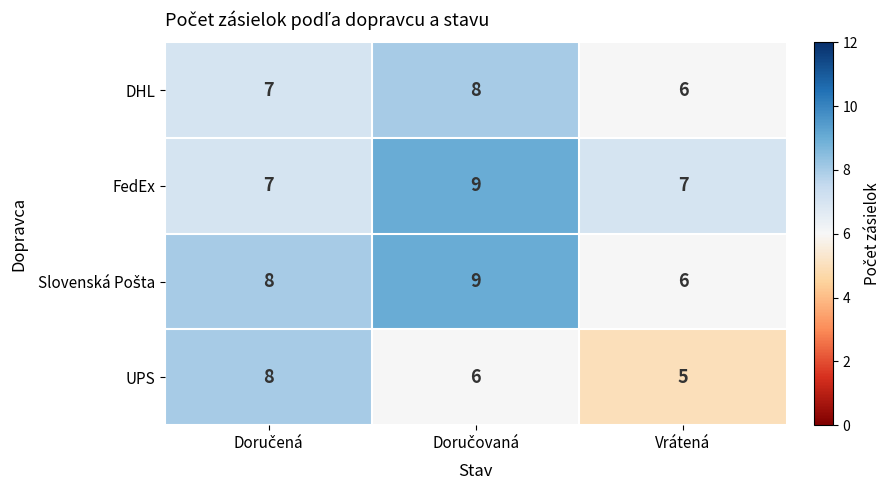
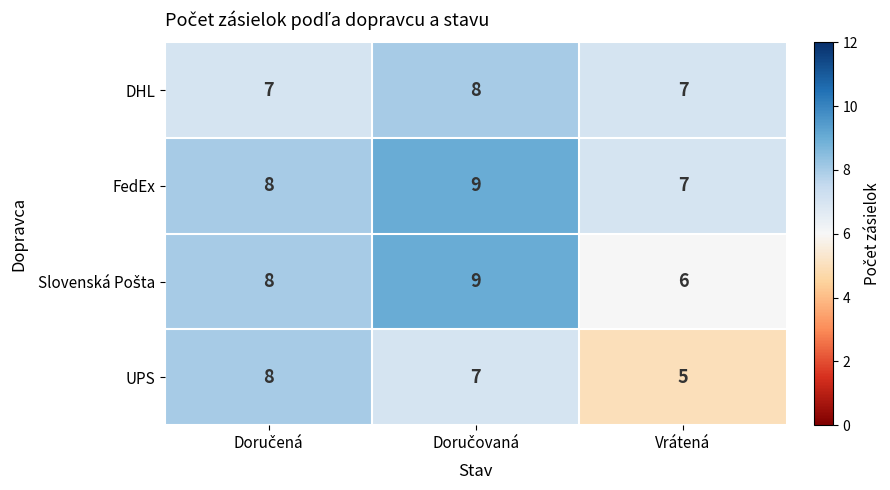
DHL, Vrátená: 6 -> 7
FedEx, Doručená: 7 -> 8
UPS, Doručovaná: 6 -> 7
